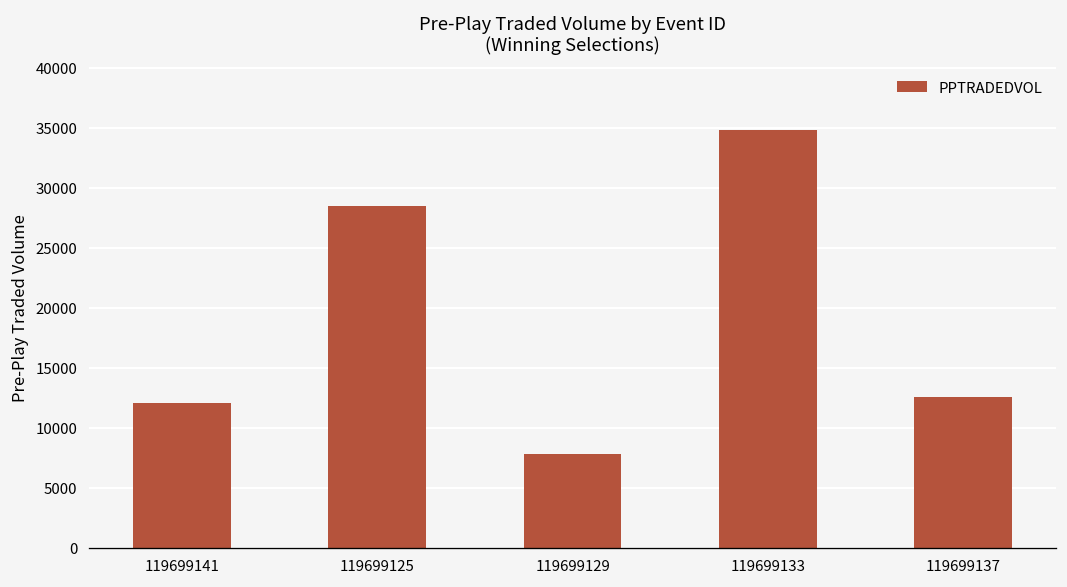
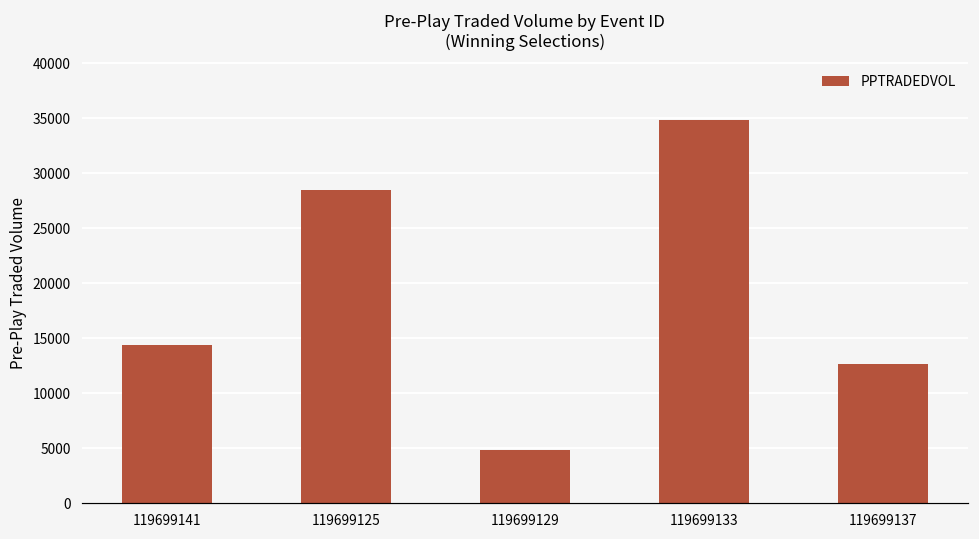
119699141: 12000 -> 14000
119699129: 8000 -> 5000
